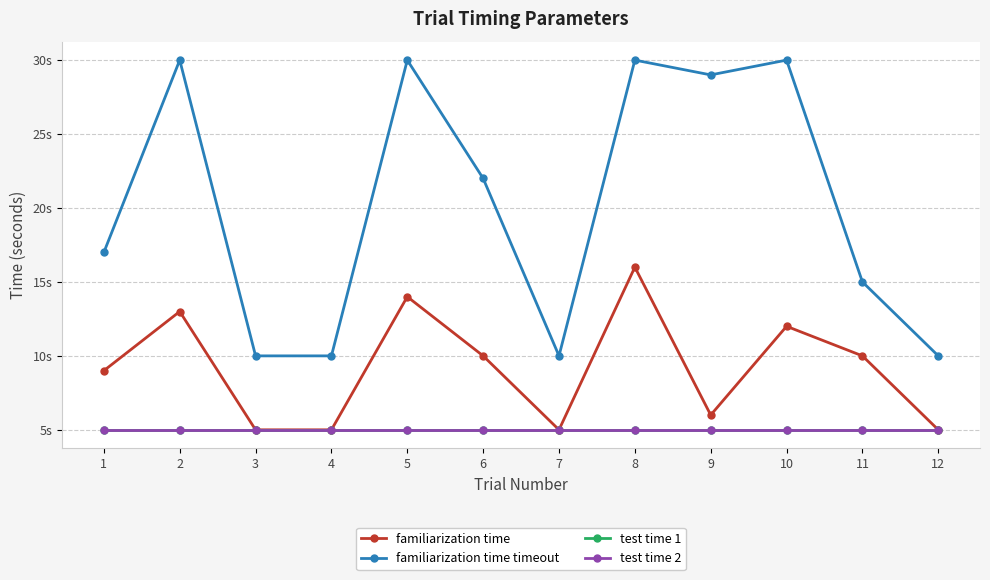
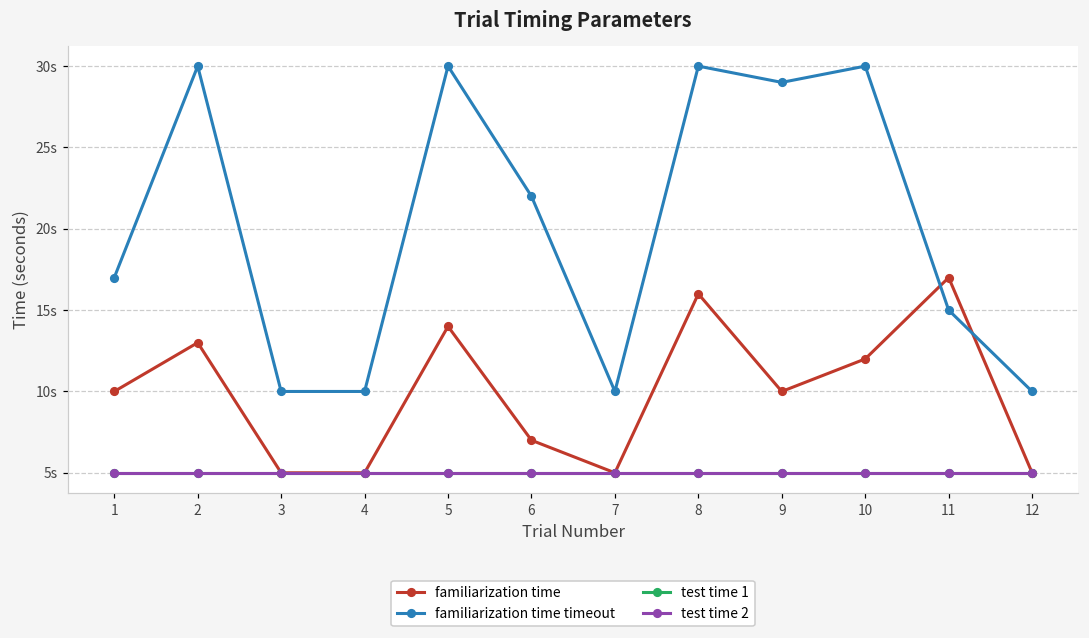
familiarization time, 1: 9s -> 10s
familiarization time, 6: 10s -> 7s
familiarization time, 9: 6s -> 10s
familiarization time, 11: 10s -> 17s
